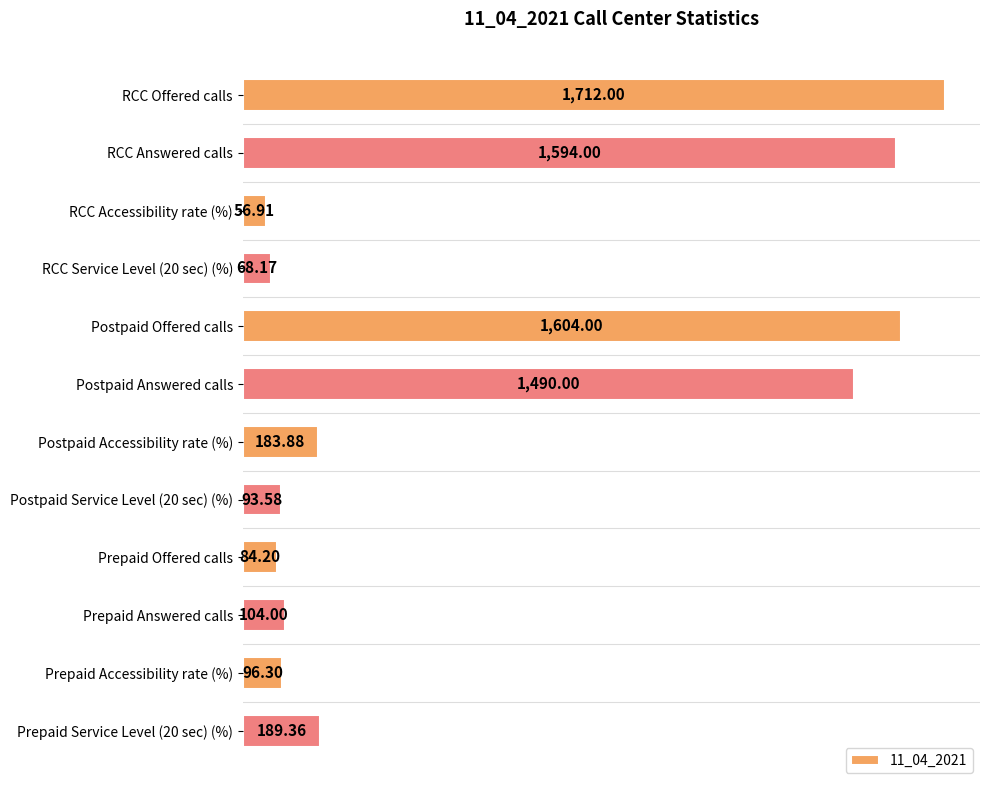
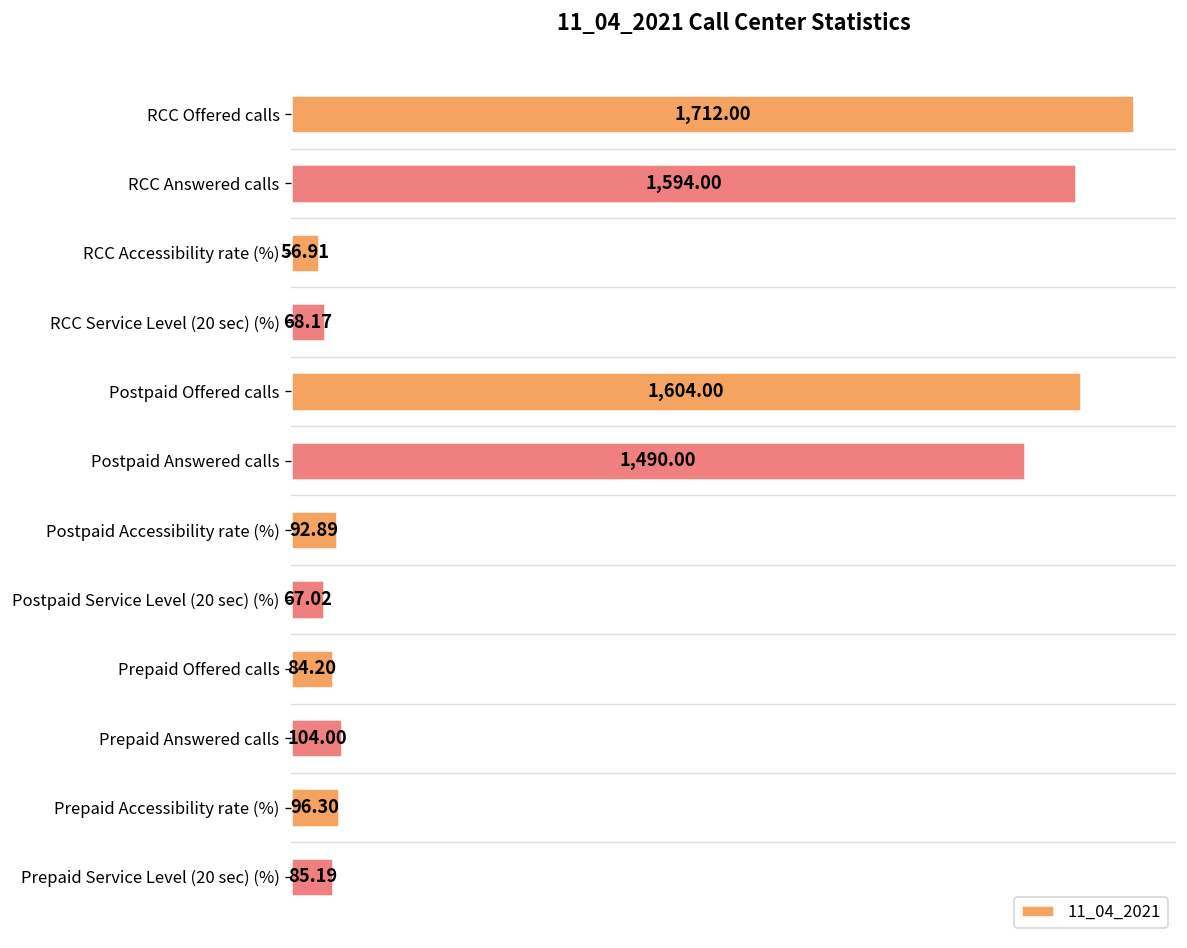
Postpaid Accessibility rate (%): 183.88 -> 92.89
Postpaid Service Level (20 sec) (%): 93.58 -> 67.02
Prepaid Service Level (20 sec) (%): 189.36 -> 85.19
